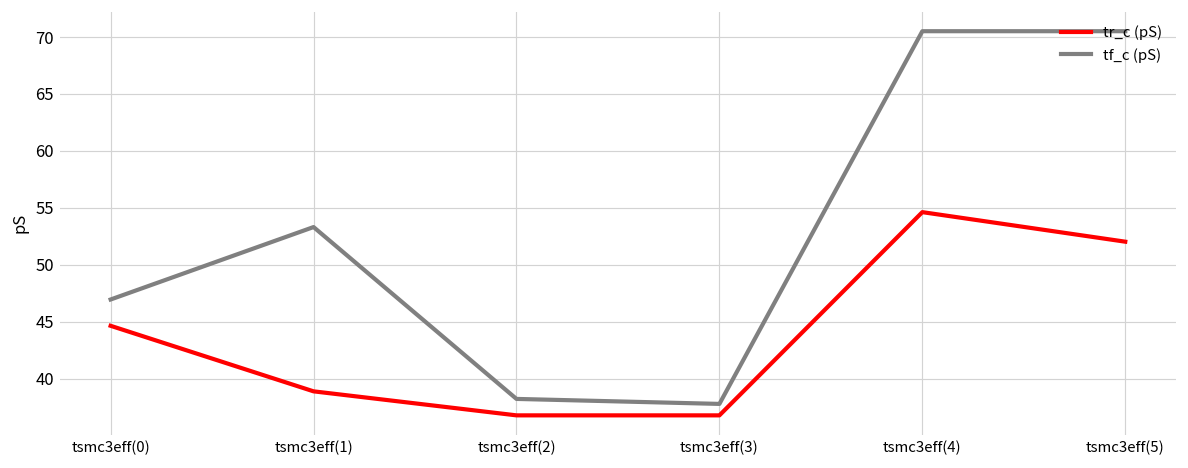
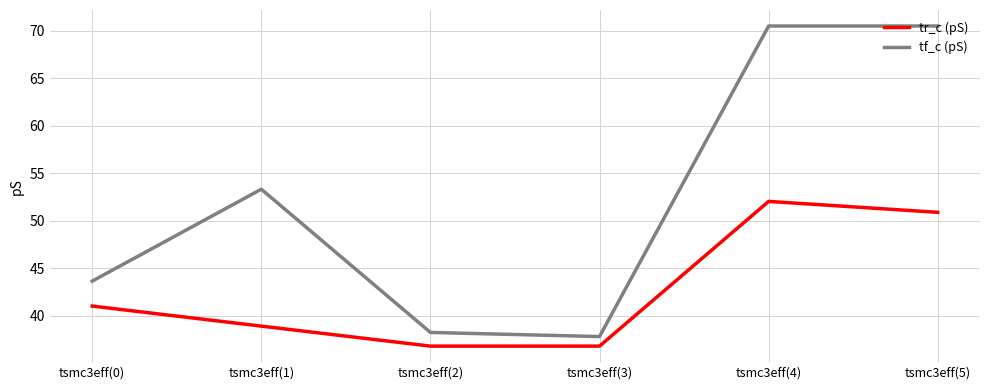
tr_c (pS), tsmc3eff(0): 45 -> 41
tf_c (pS), tsmc3eff(0): 47 -> 44
tr_c (pS), tsmc3eff(4): 55 -> 52
tr_c (pS), tsmc3eff(5): 52 -> 51
